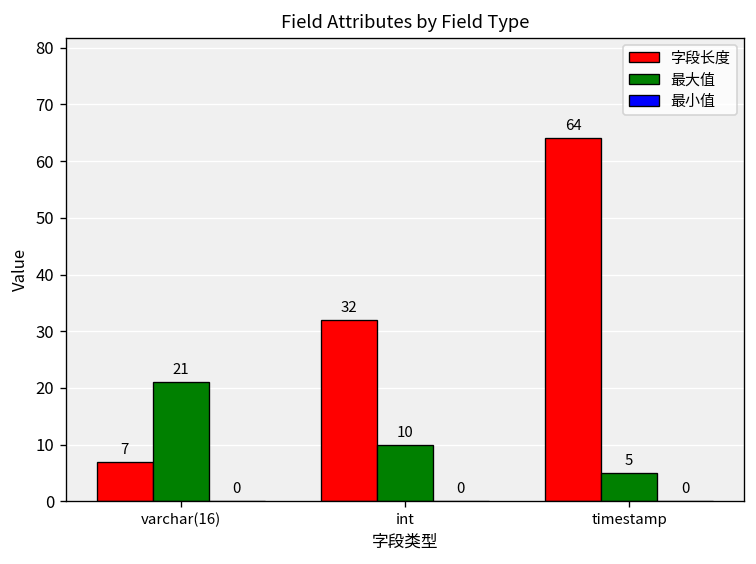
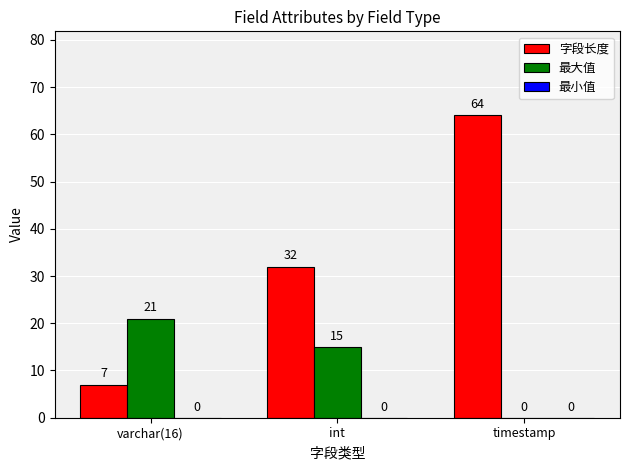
最大值, int: 10 -> 15
最大值, timestamp: 5 -> 0
